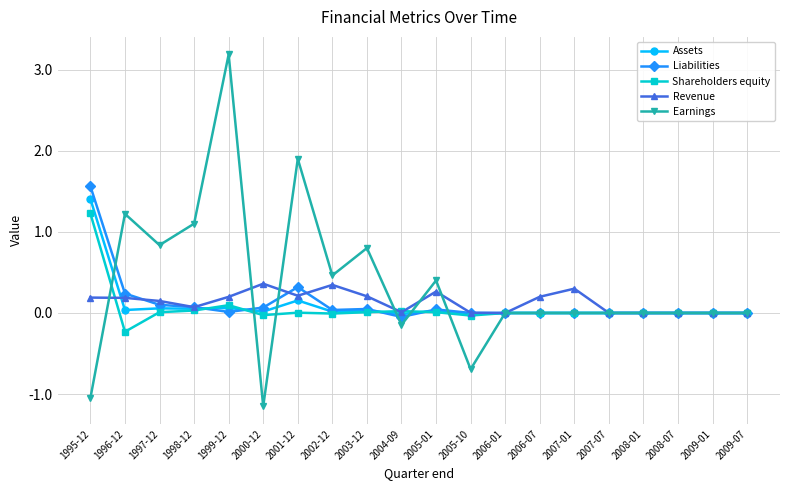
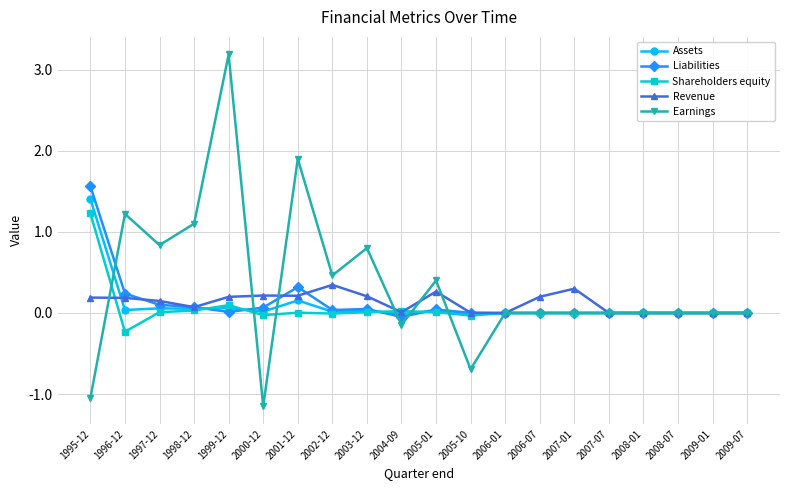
Revenue, 2000-12: 0.4 -> 0.2
